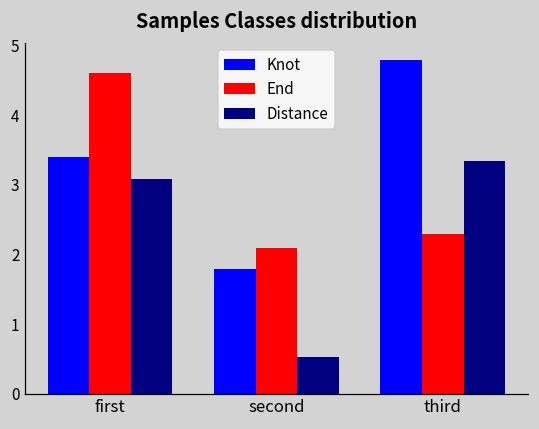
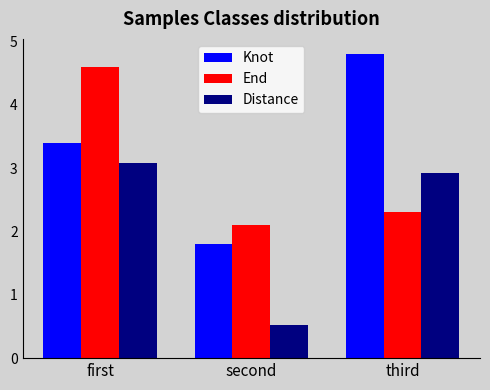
Distance, third: 3.4 -> 2.9
